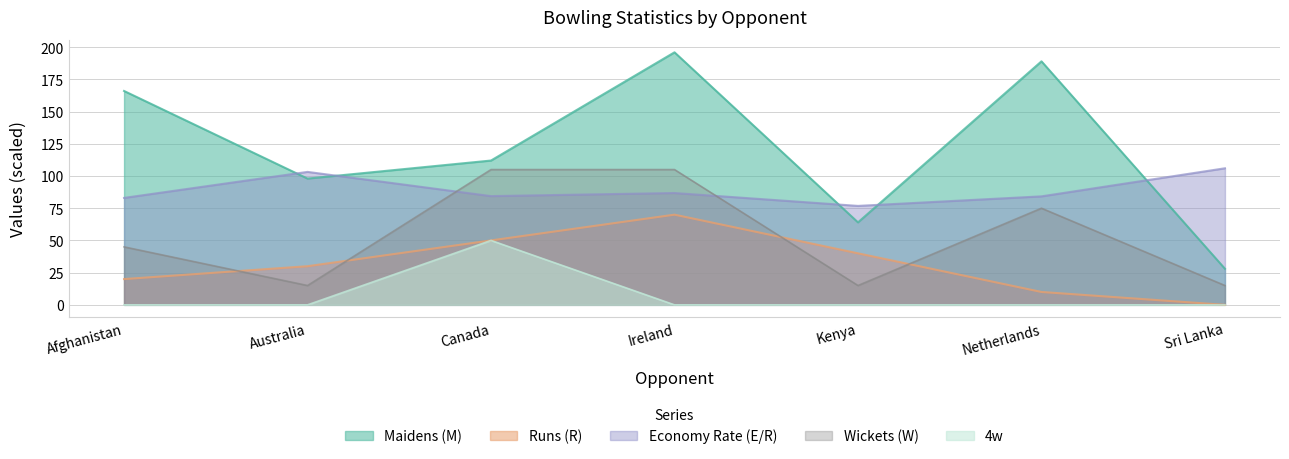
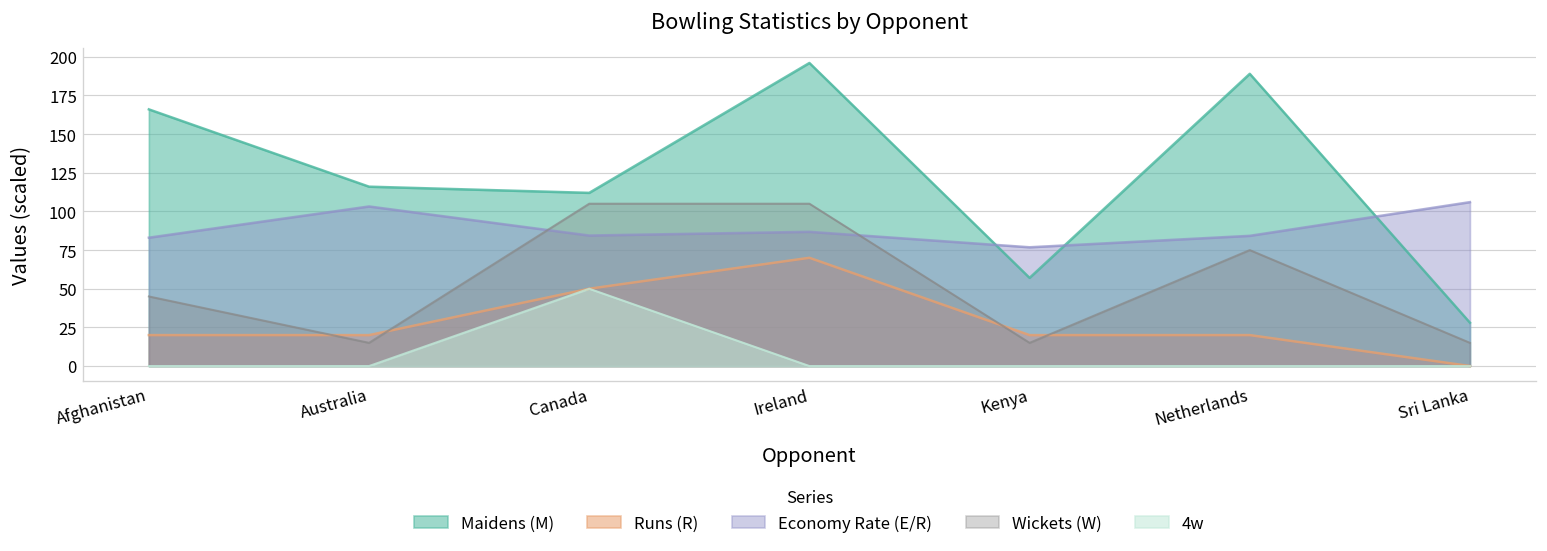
Maidens (M), Australia: 98 -> 116
Runs (R), Australia: 30 -> 20
Maidens (M), Kenya: 64 -> 57
Runs (R), Kenya: 40 -> 20
Runs (R), Netherlands: 10 -> 20
